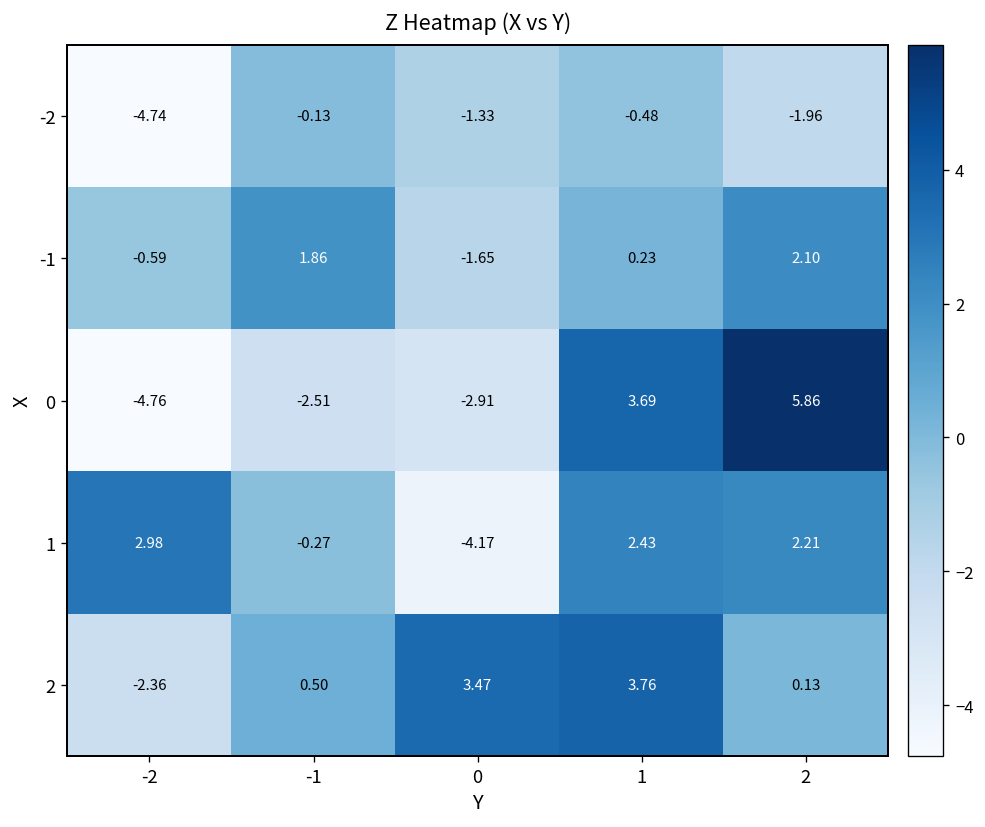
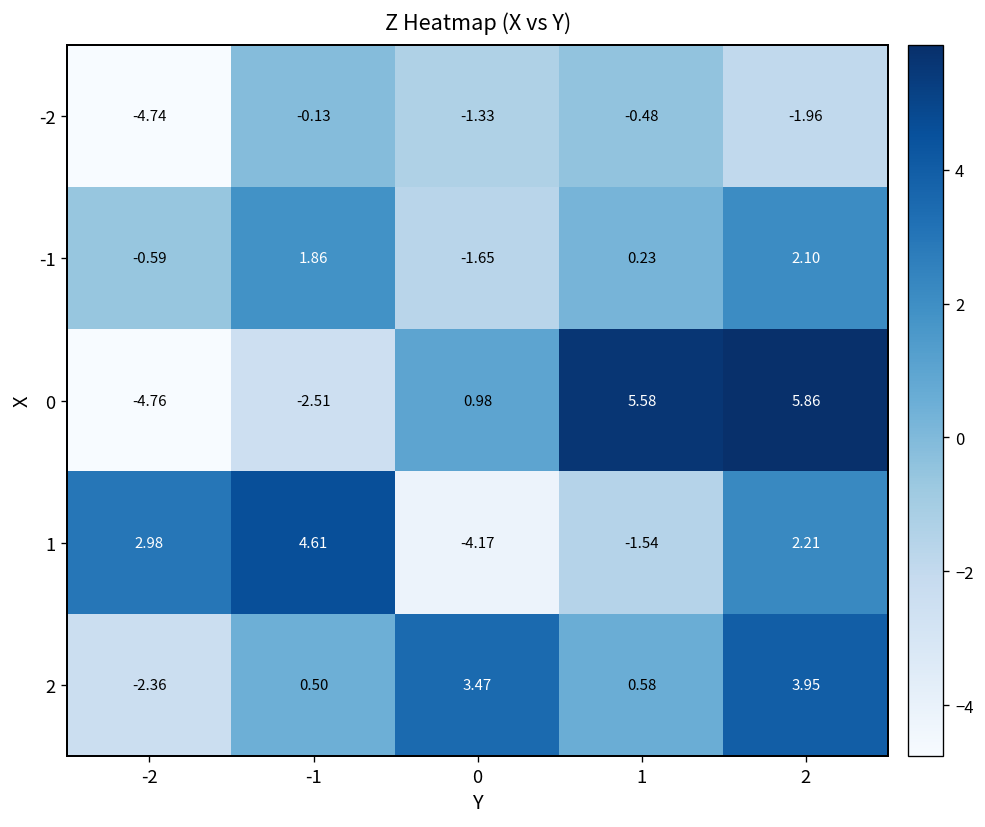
0, 0: -2.91 -> 0.98
0, 1: 3.69 -> 5.58
1, -1: -0.27 -> 4.61
1, 1: 2.43 -> -1.54
2, 1: 3.76 -> 0.58
2, 2: 0.13 -> 3.95
